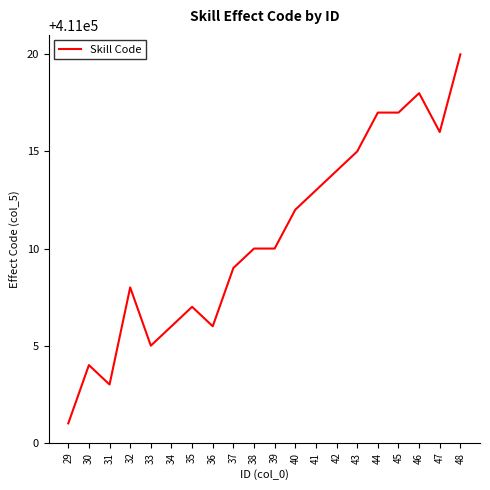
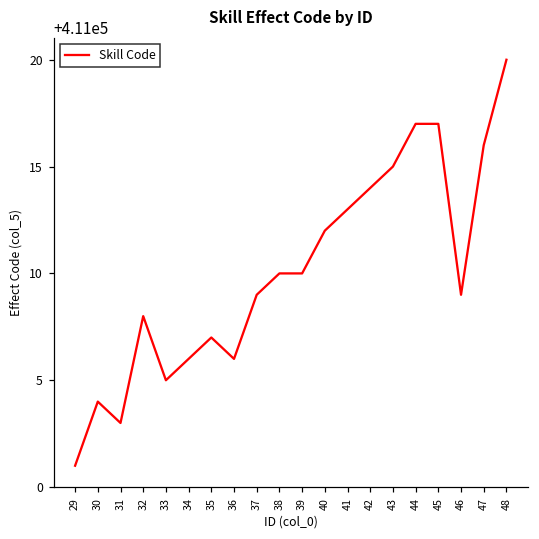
46: 411018 -> 411009
